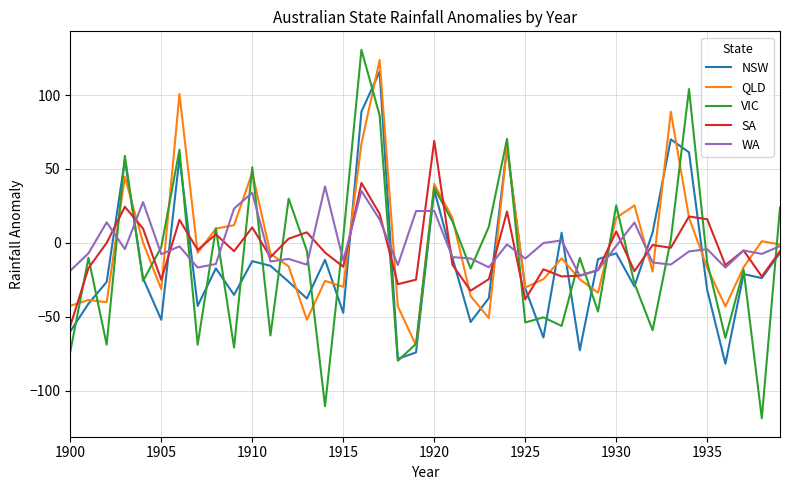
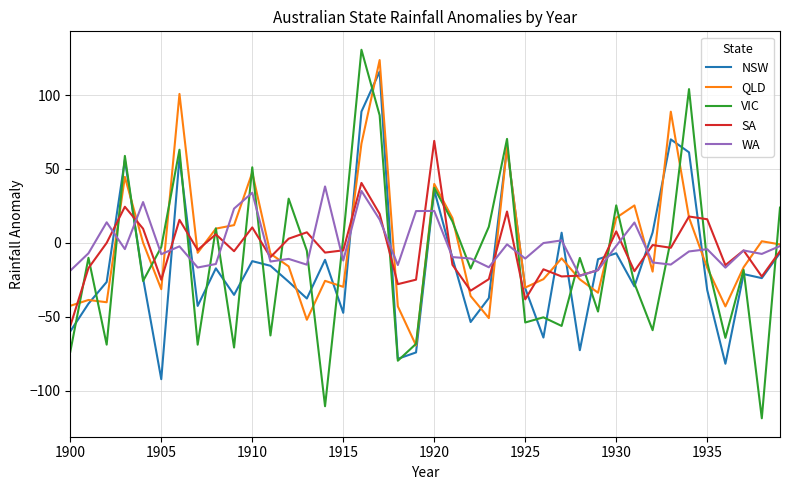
NSW, 1905: -52 -> -92
SA, 1915: -16 -> -5
